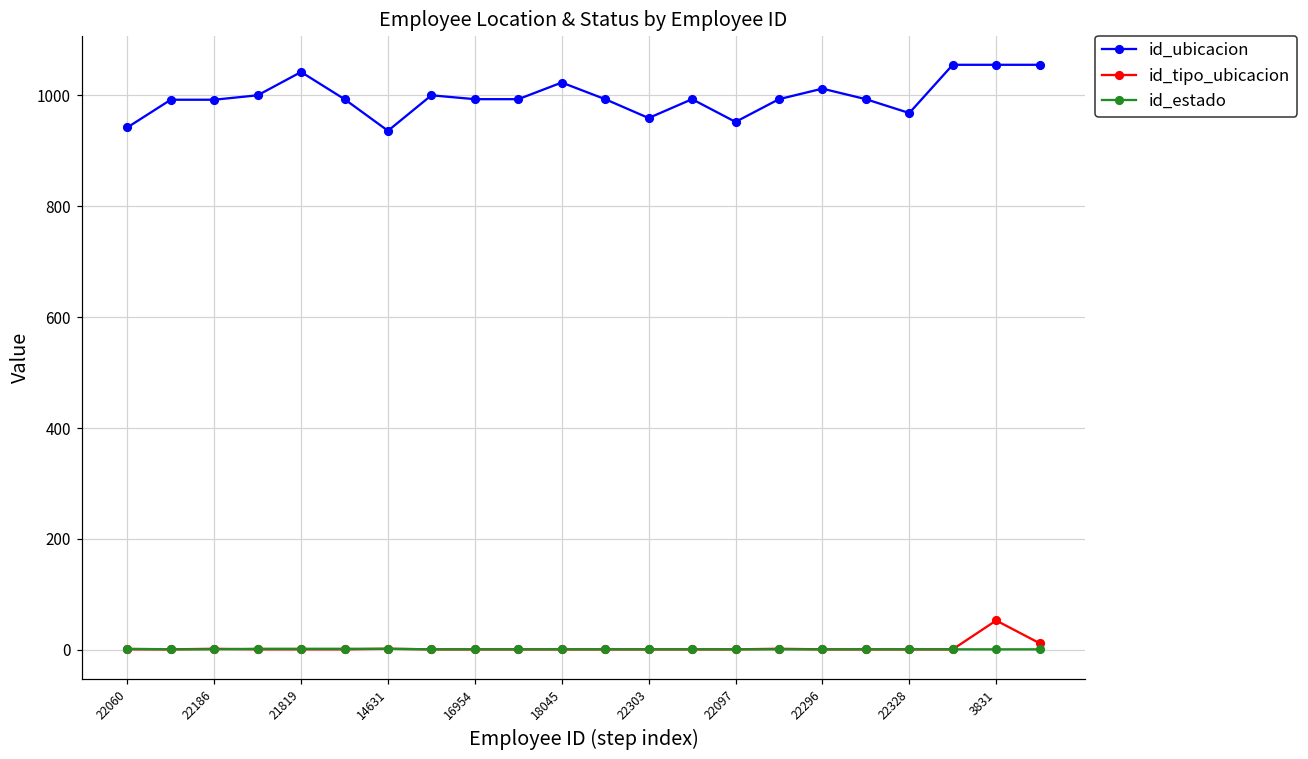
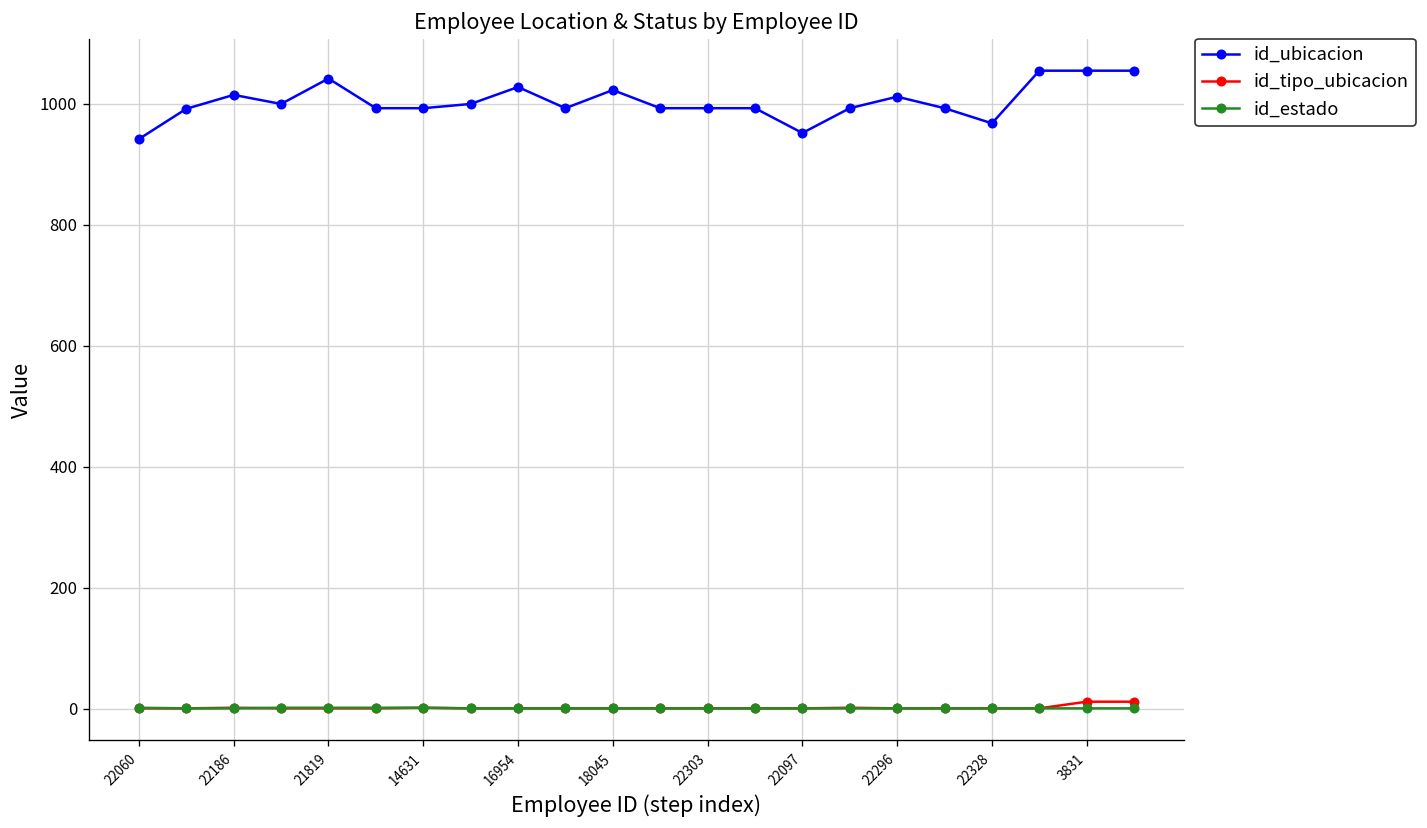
id_ubicacion, 22186: 990 -> 1020
id_ubicacion, 14631: 940 -> 990
id_ubicacion, 16954: 990 -> 1030
id_ubicacion, 22303: 960 -> 990
id_tipo_ubicacion, 3831: 50 -> 10
